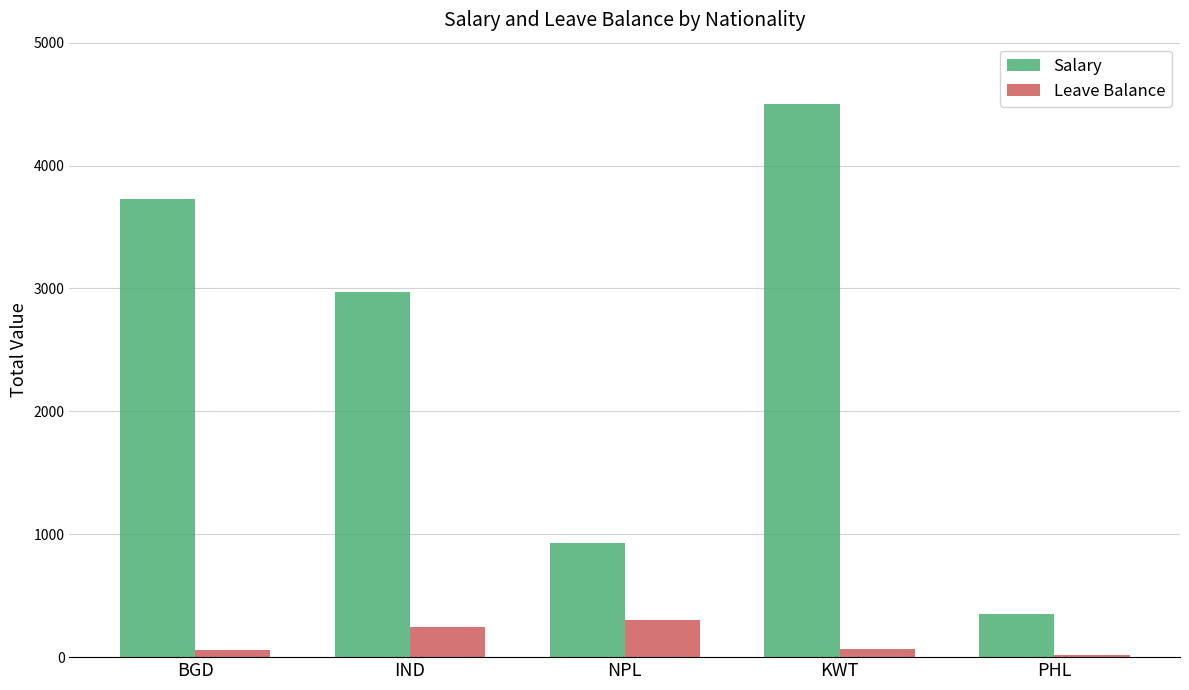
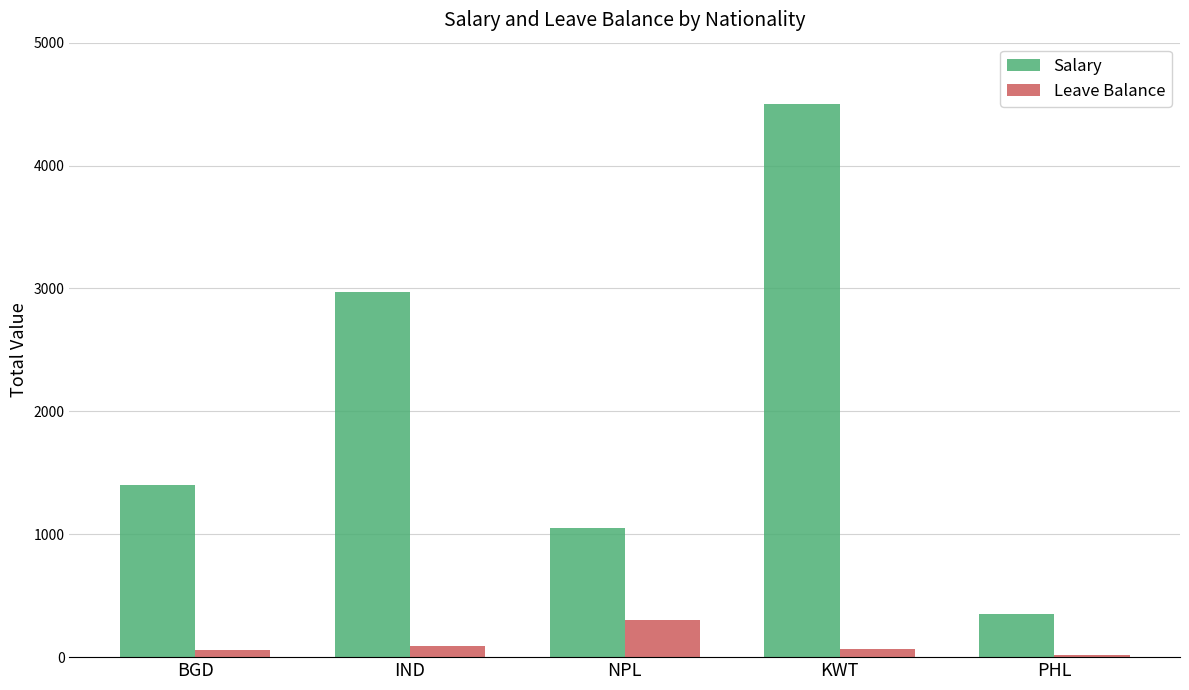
Salary, BGD: 3730 -> 1400
Leave Balance, IND: 250 -> 90
Salary, NPL: 930 -> 1050
